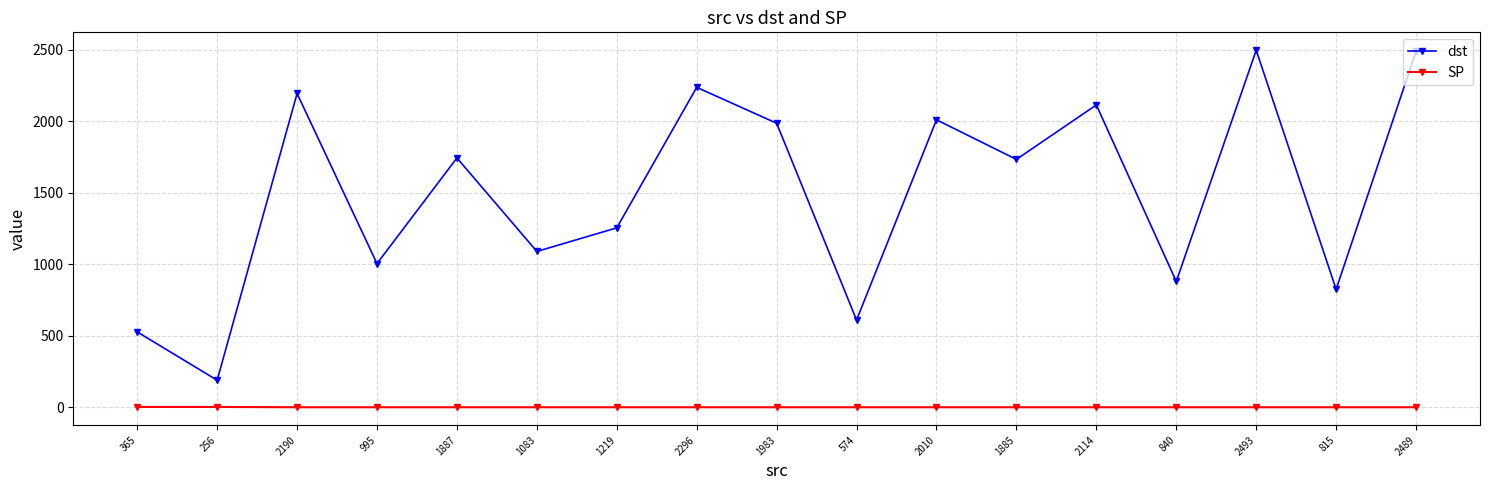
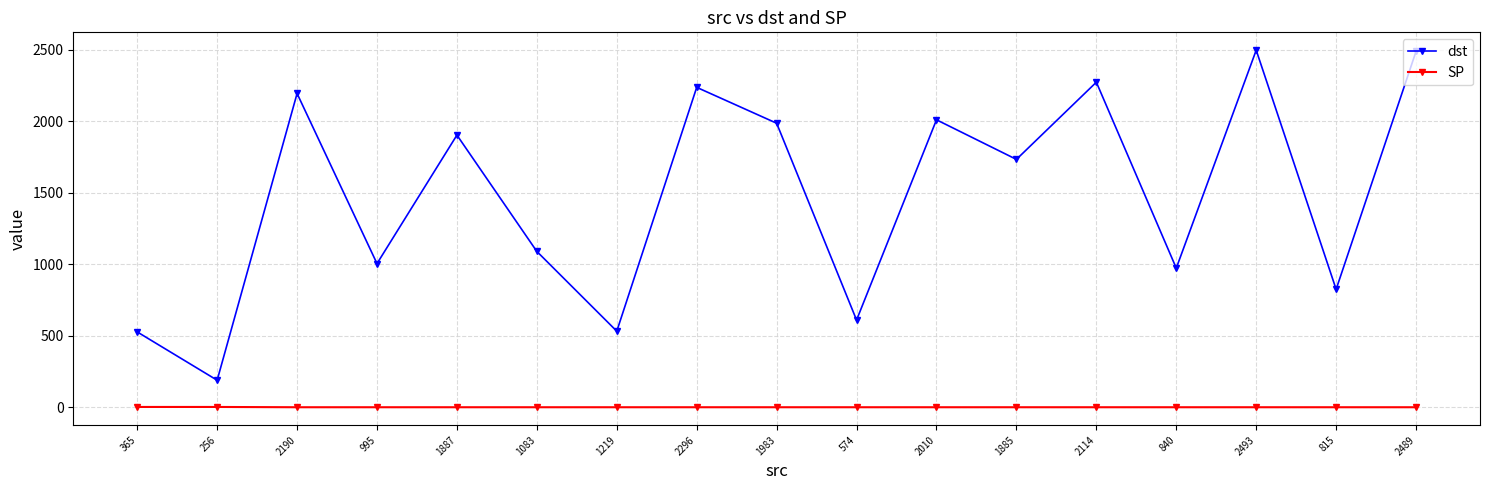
dst, 1887: 1740 -> 1900
dst, 1219: 1260 -> 530
dst, 2114: 2120 -> 2270
dst, 840: 880 -> 970
